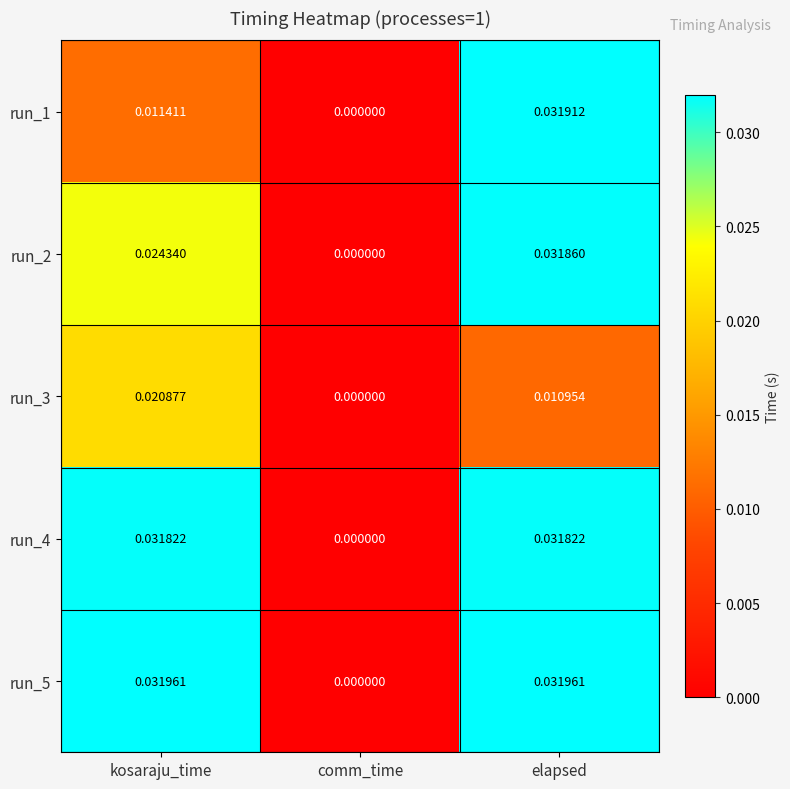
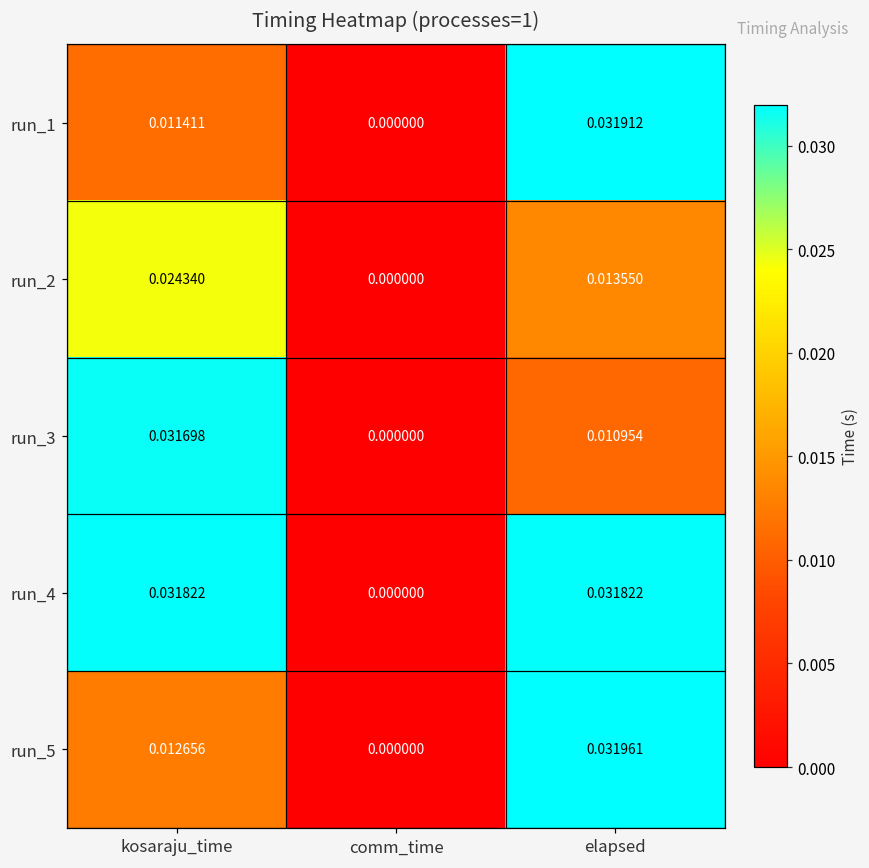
run_2, elapsed: 0.031860 -> 0.013550
run_3, kosaraju_time: 0.020877 -> 0.031698
run_5, kosaraju_time: 0.031961 -> 0.012656
